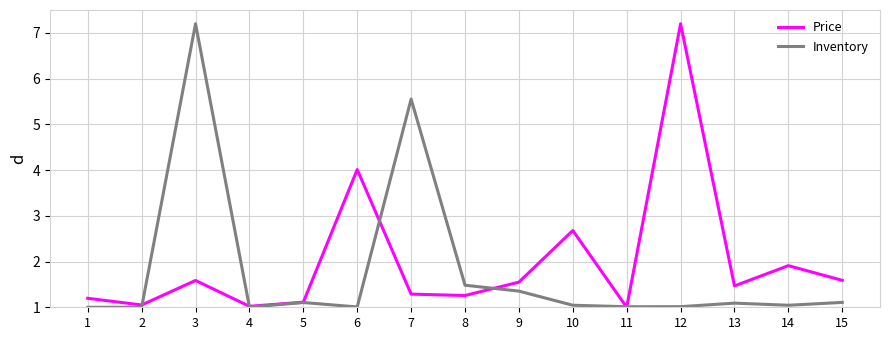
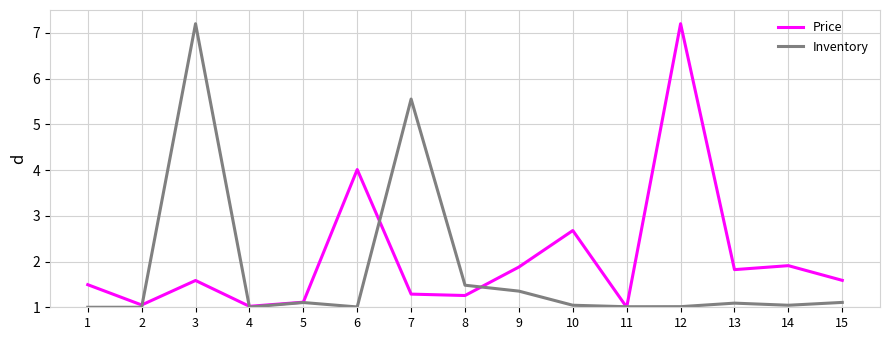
Price, 1: 1.2 -> 1.5
Price, 9: 1.5 -> 1.9
Price, 13: 1.5 -> 1.8
